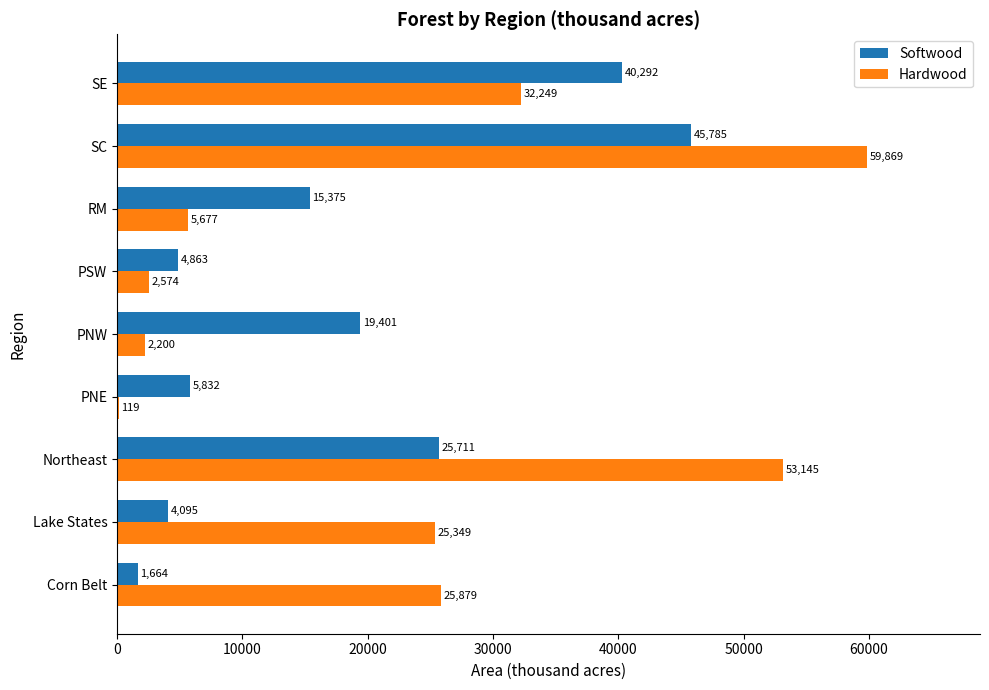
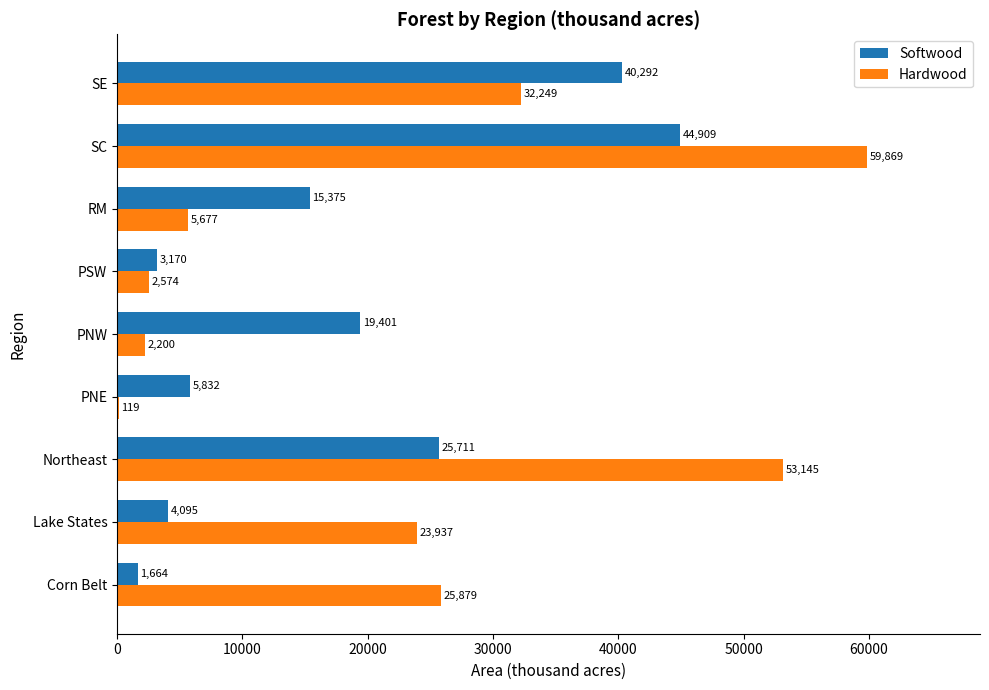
Softwood, SC: 45,785 -> 44,909
Softwood, PSW: 4,863 -> 3,170
Hardwood, Lake States: 25,349 -> 23,937
